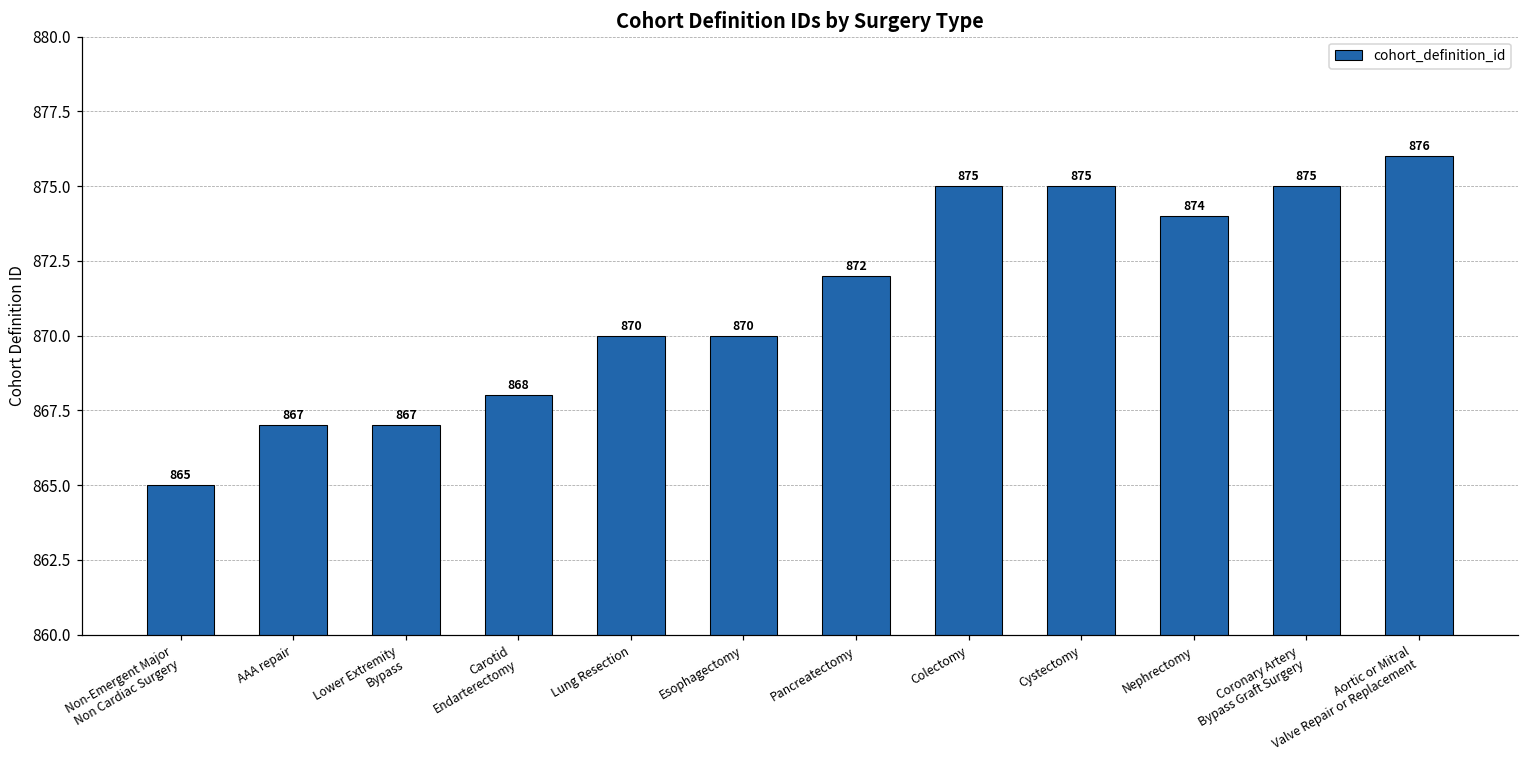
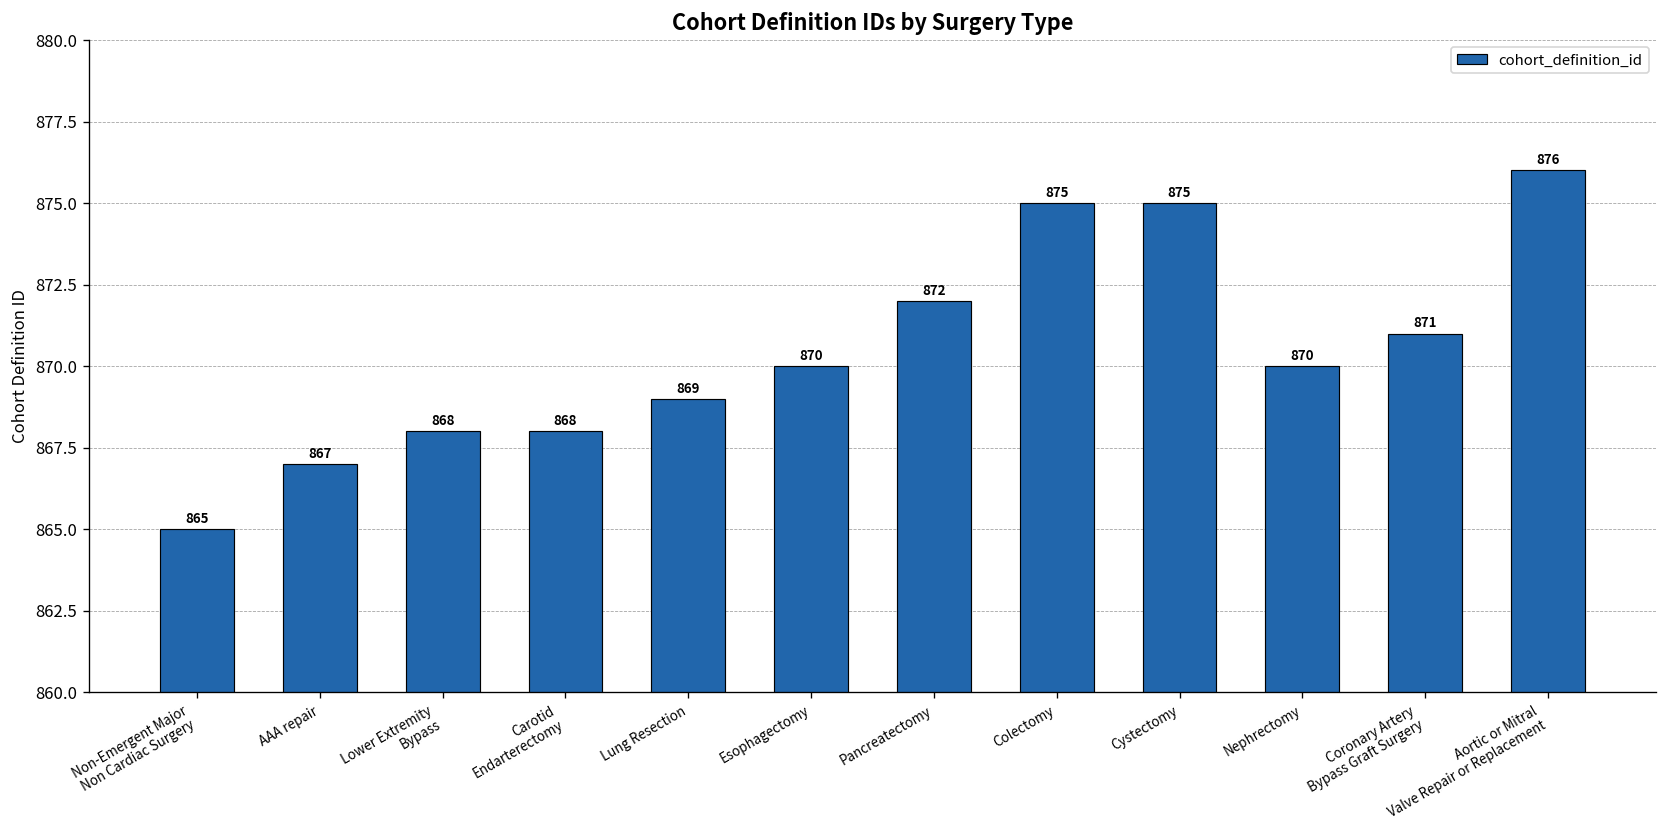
Lower Extremity Bypass: 867 -> 868
Lung Resection: 870 -> 869
Nephrectomy: 874 -> 870
Coronary Artery Bypass Graft Surgery: 875 -> 871
